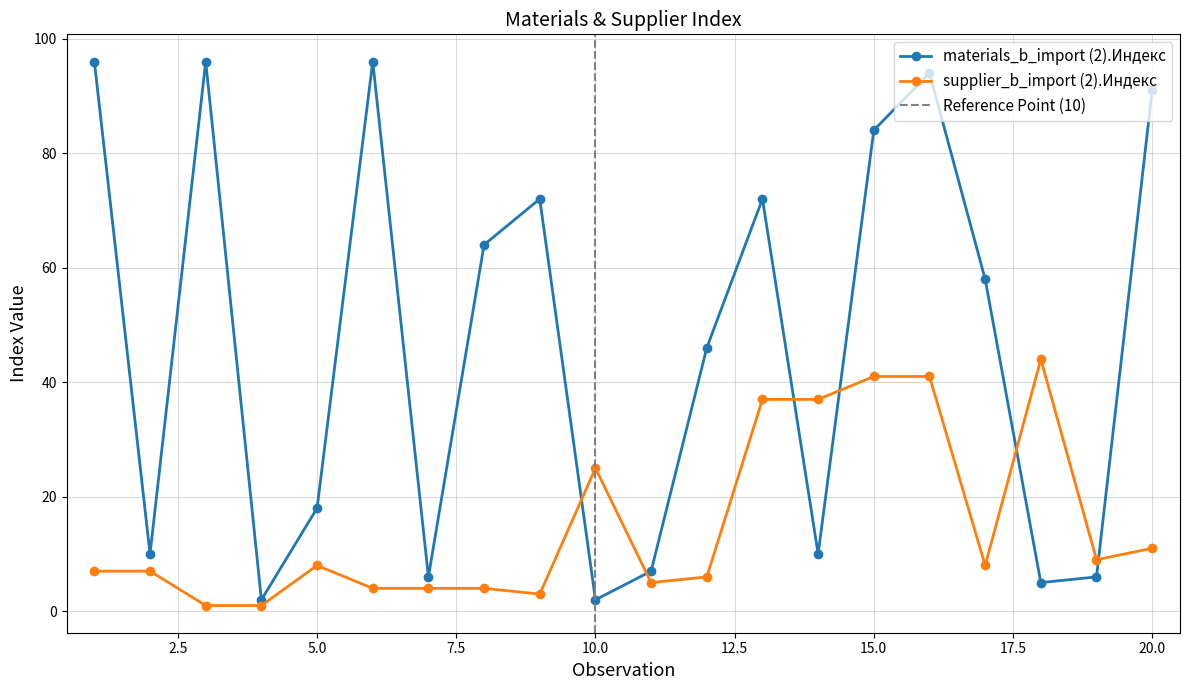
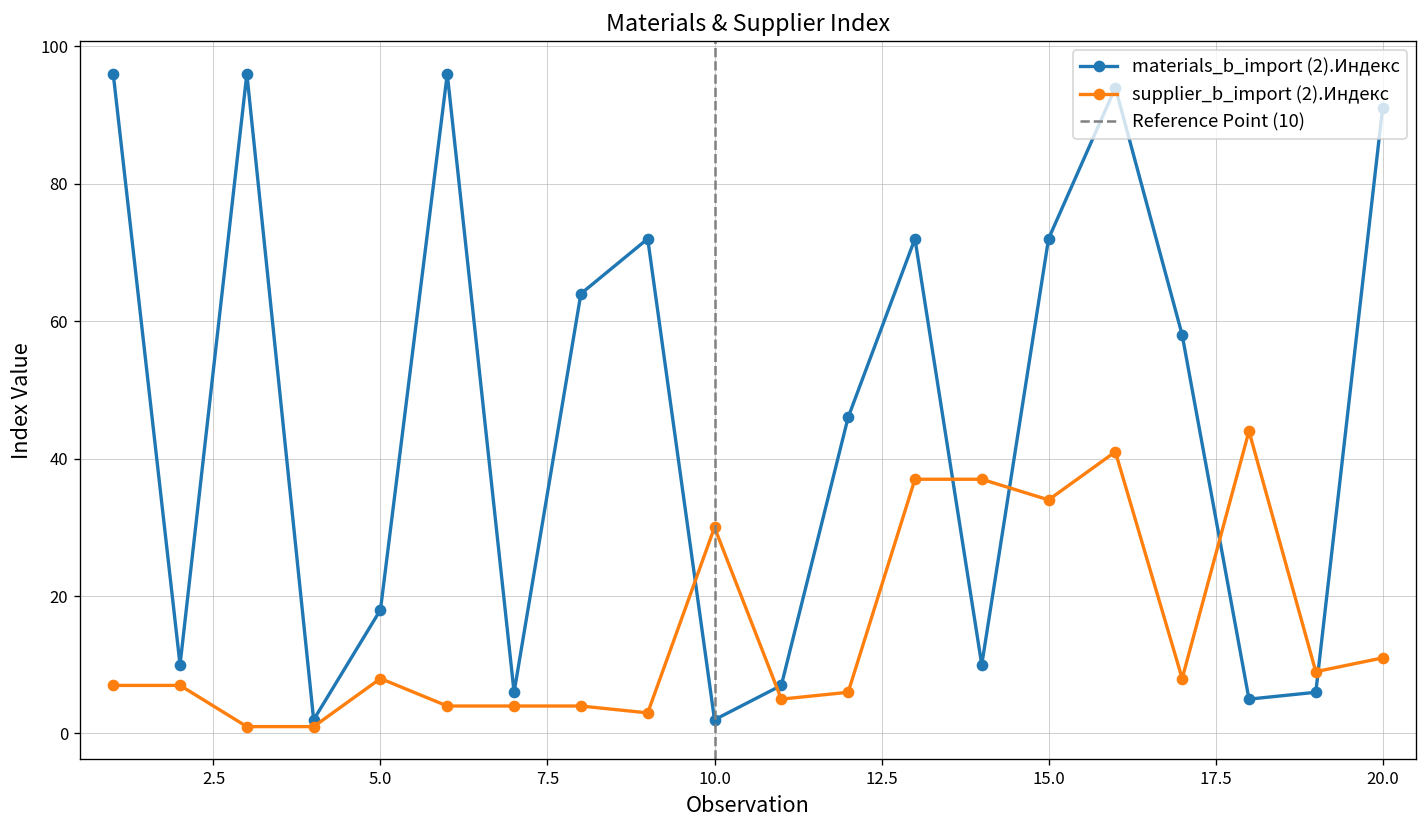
supplier_b_import (2).Индекс, 10.0: 25 -> 30
materials_b_import (2).Индекс, 15.0: 84 -> 72
supplier_b_import (2).Индекс, 15.0: 41 -> 34
